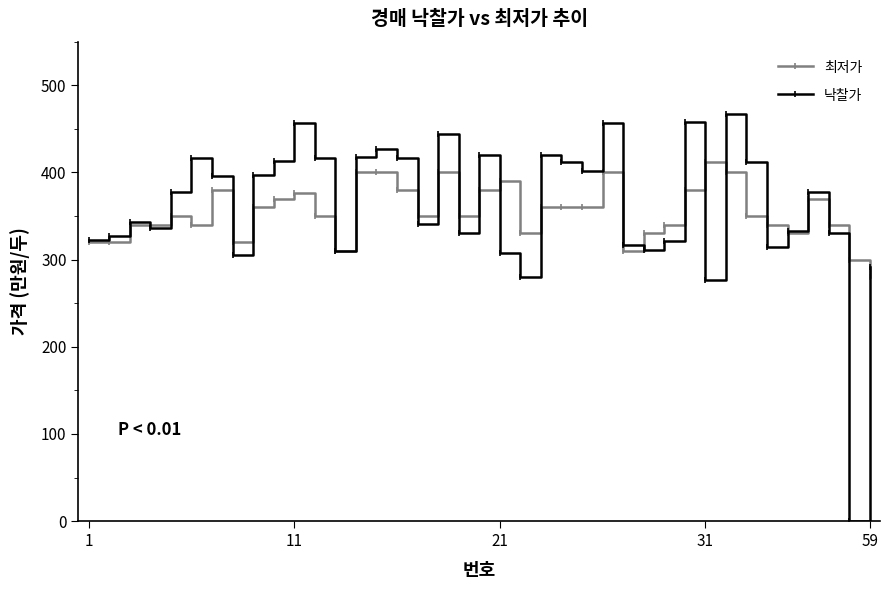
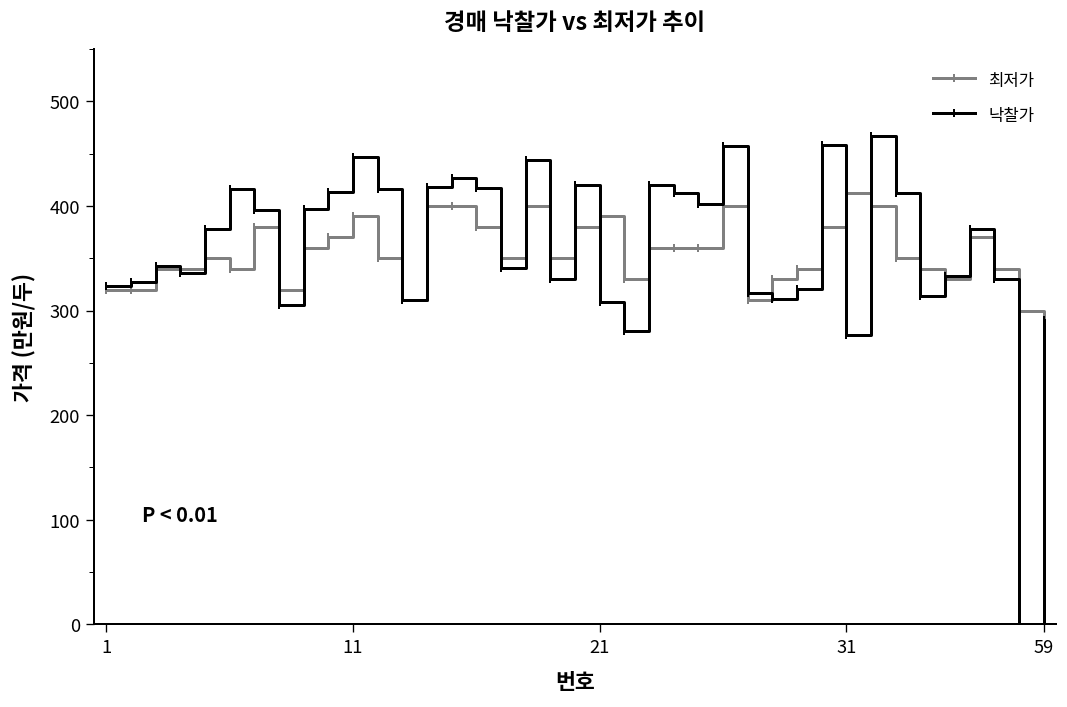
최저가, 11: 380 -> 390
낙찰가, 11: 460 -> 450
